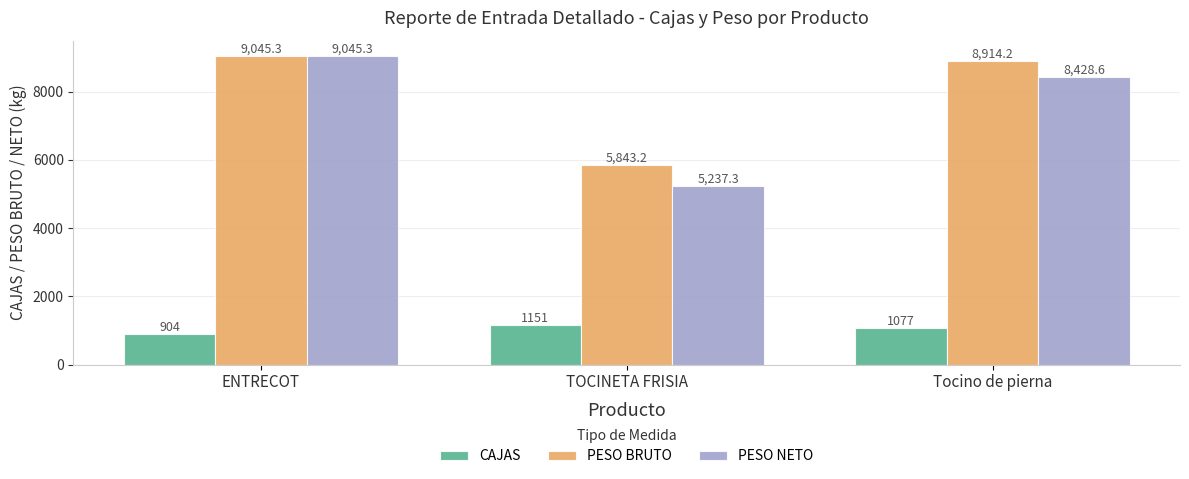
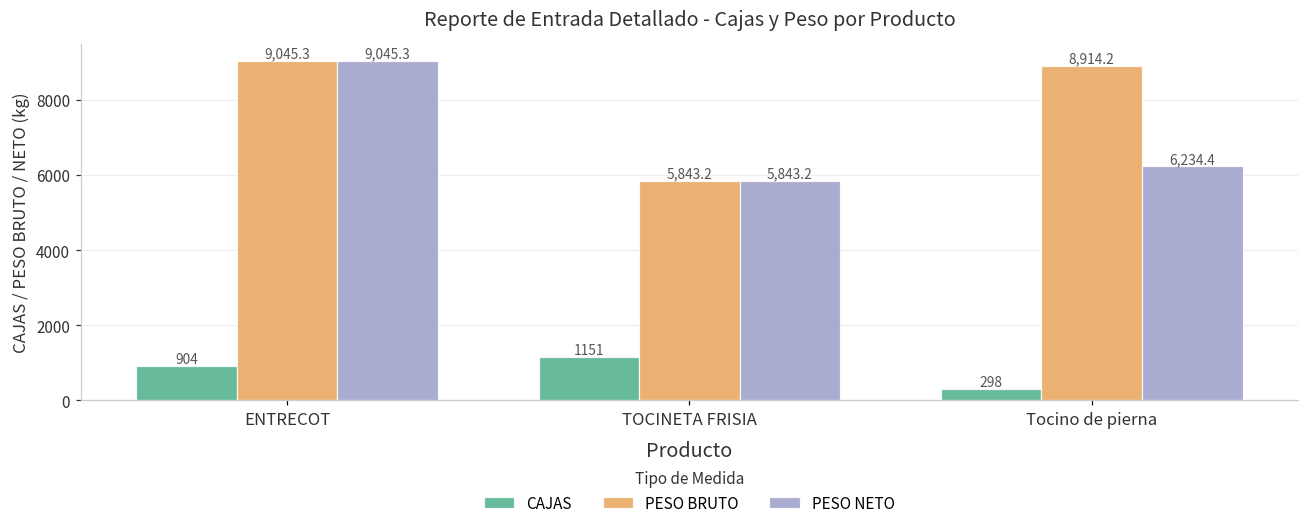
PESO NETO, TOCINETA FRISIA: 5,237.3 -> 5,843.2
CAJAS, Tocino de pierna: 1077 -> 298
PESO NETO, Tocino de pierna: 8,428.6 -> 6,234.4
